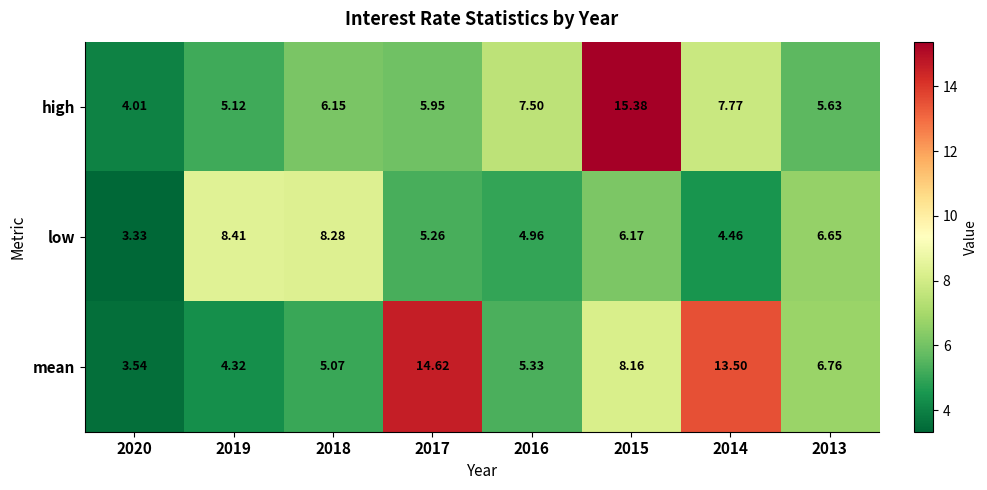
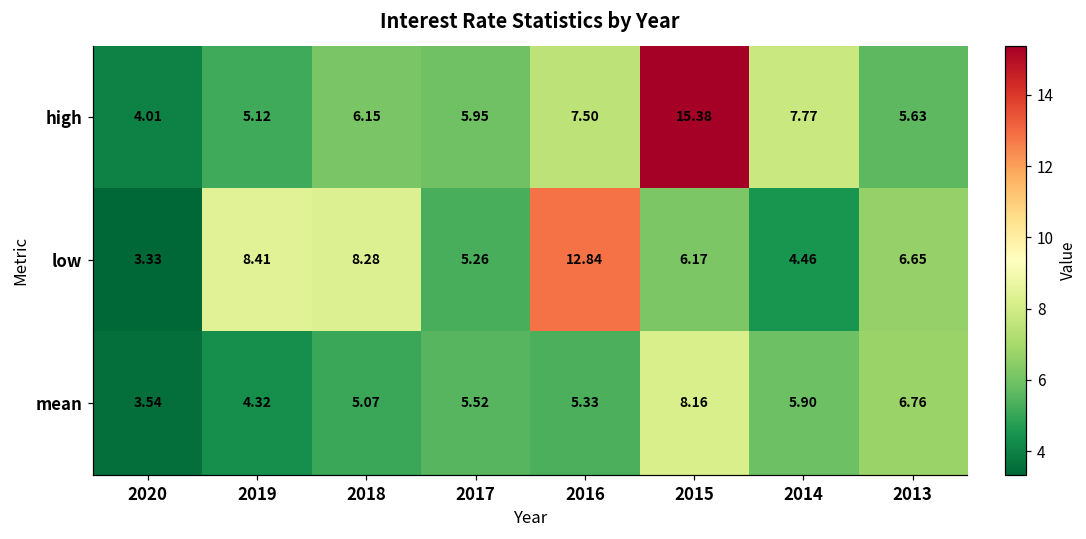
low, 2016: 4.96 -> 12.84
mean, 2017: 14.62 -> 5.52
mean, 2014: 13.50 -> 5.90
